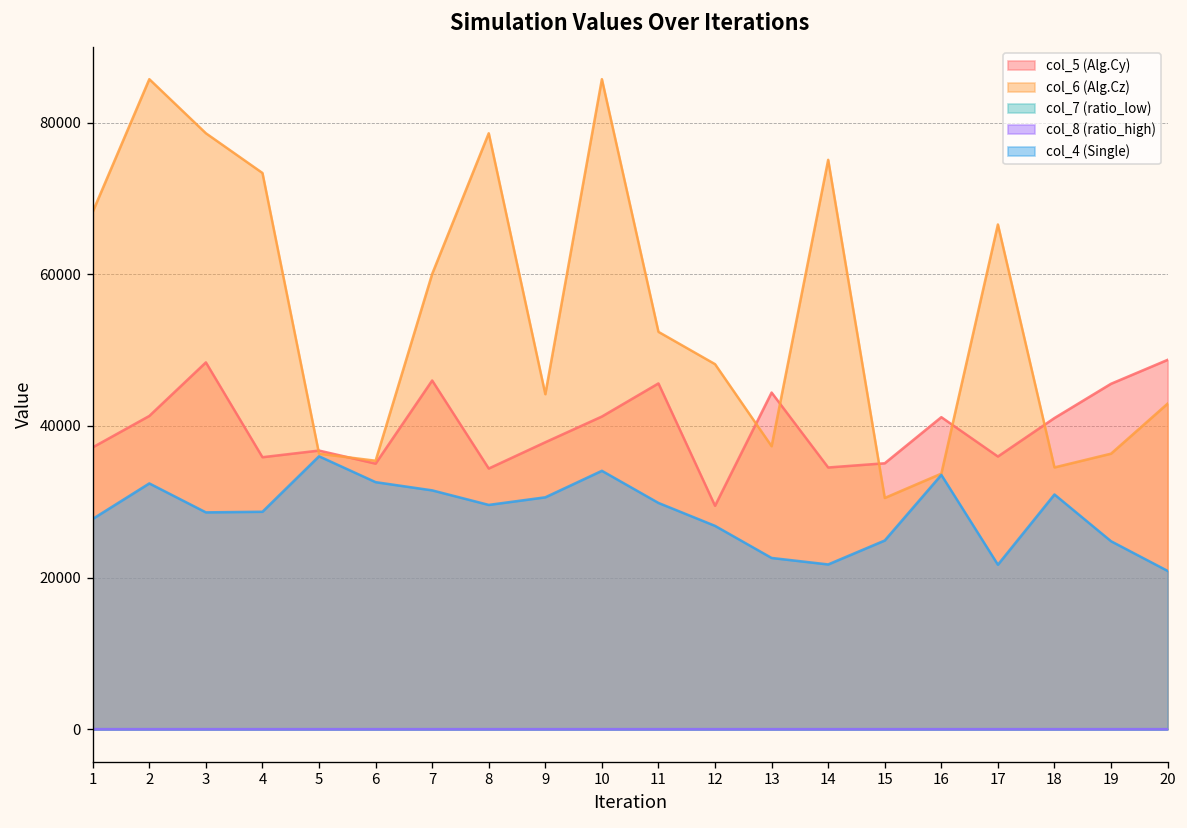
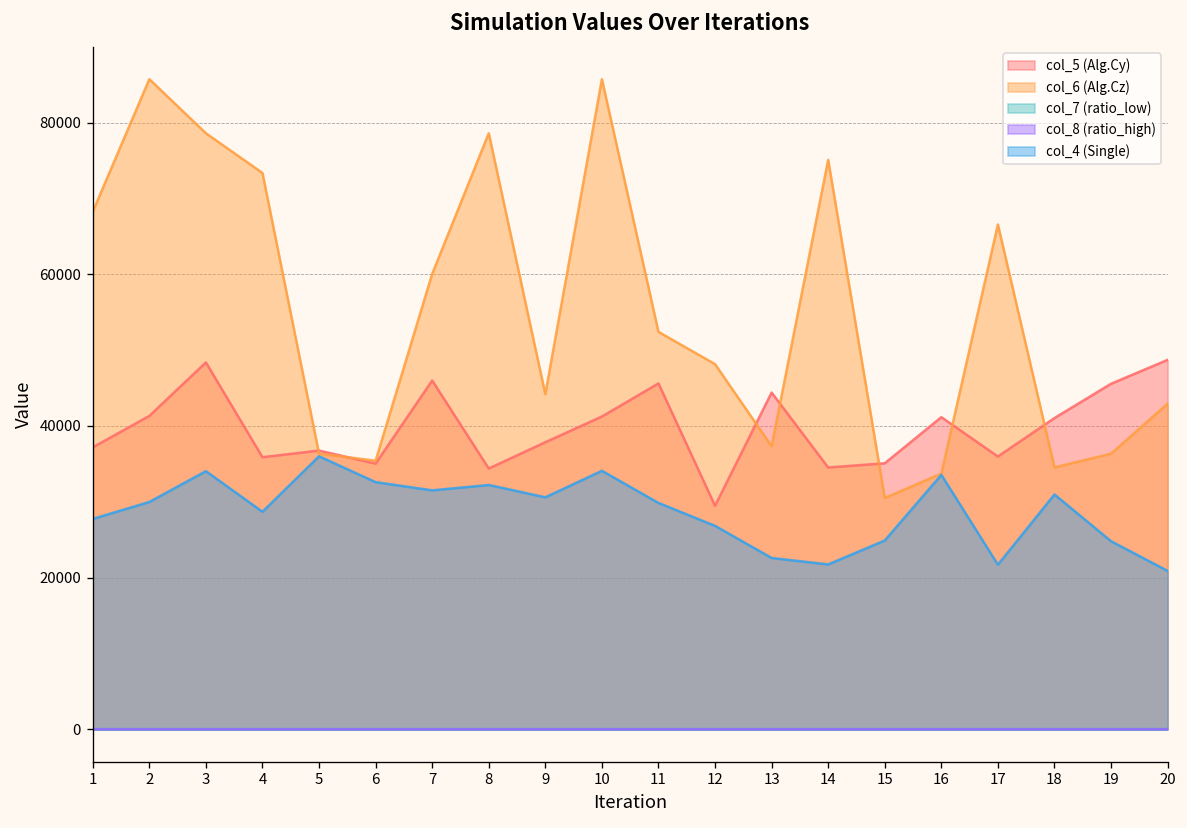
col_4 (Single), 2: 32000 -> 30000
col_4 (Single), 3: 29000 -> 34000
col_4 (Single), 8: 30000 -> 32000
